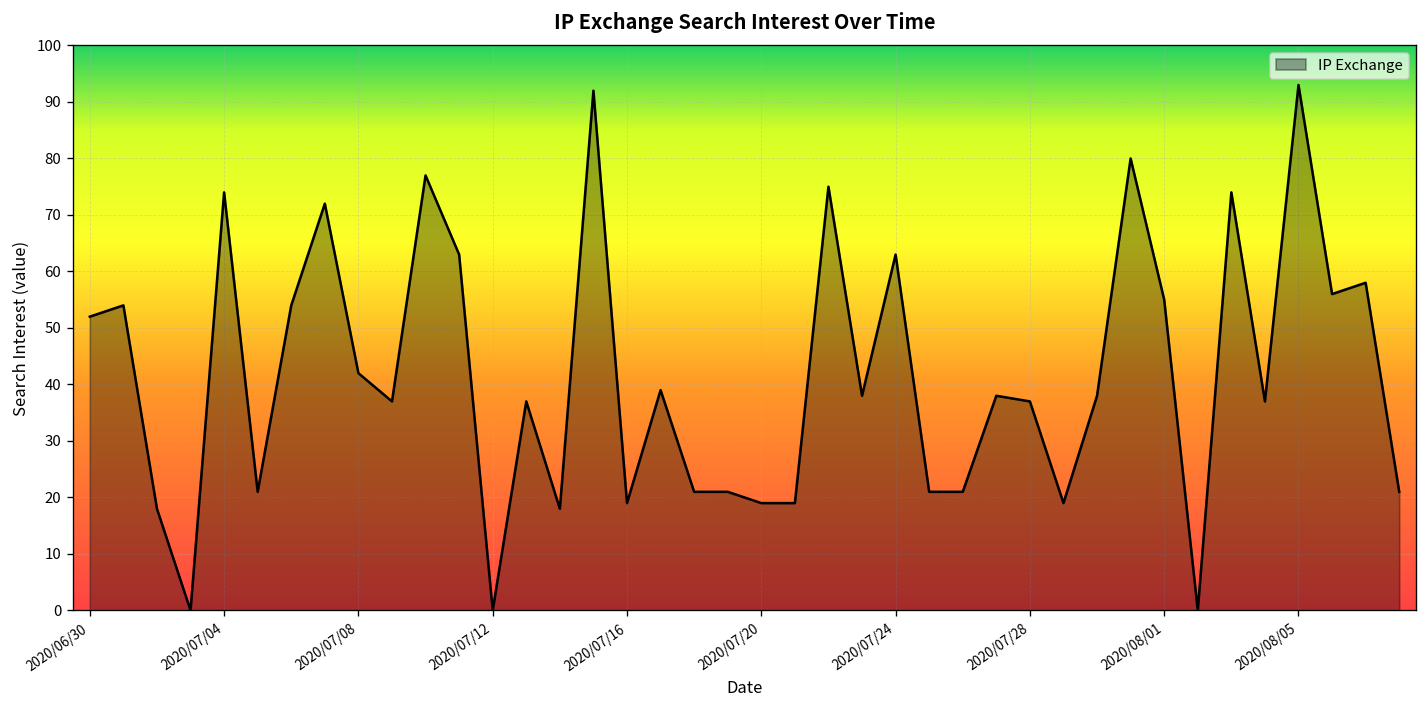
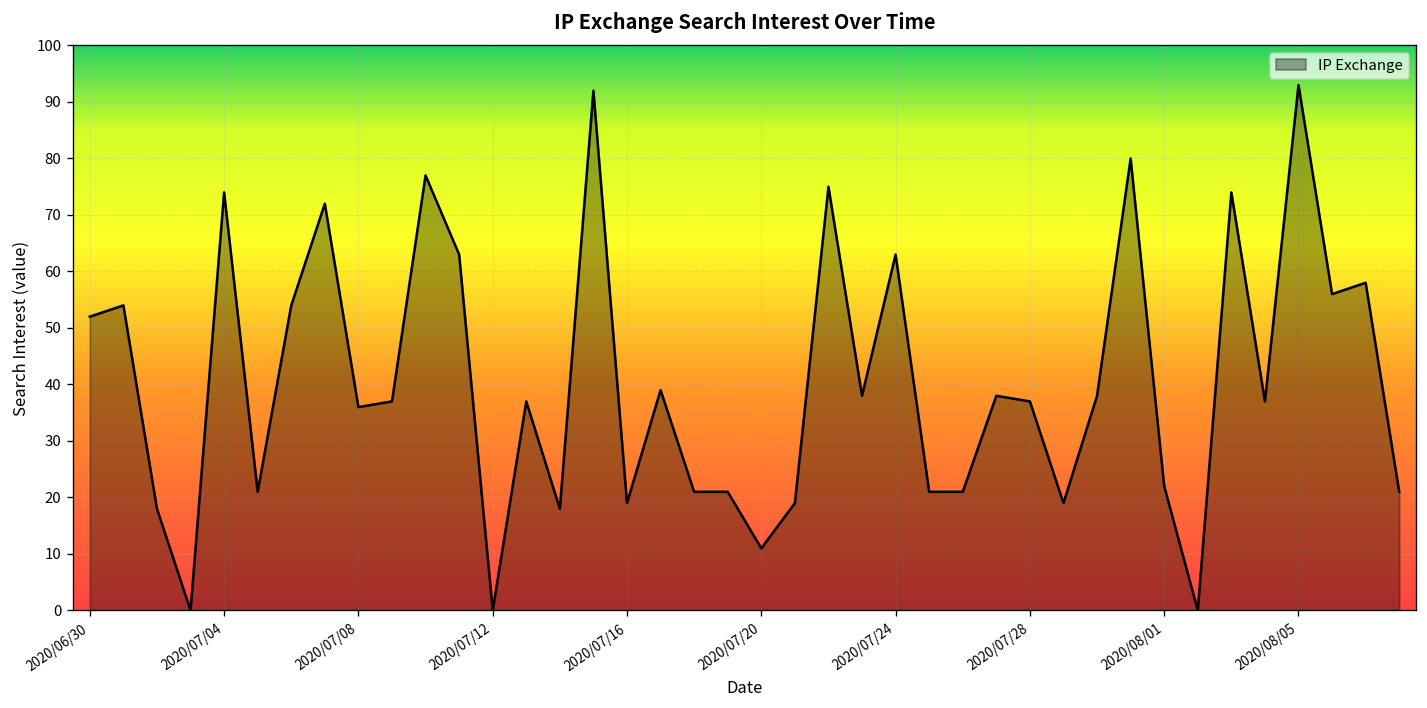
2020/07/08: 42 -> 36
2020/07/20: 19 -> 11
2020/08/01: 55 -> 22
